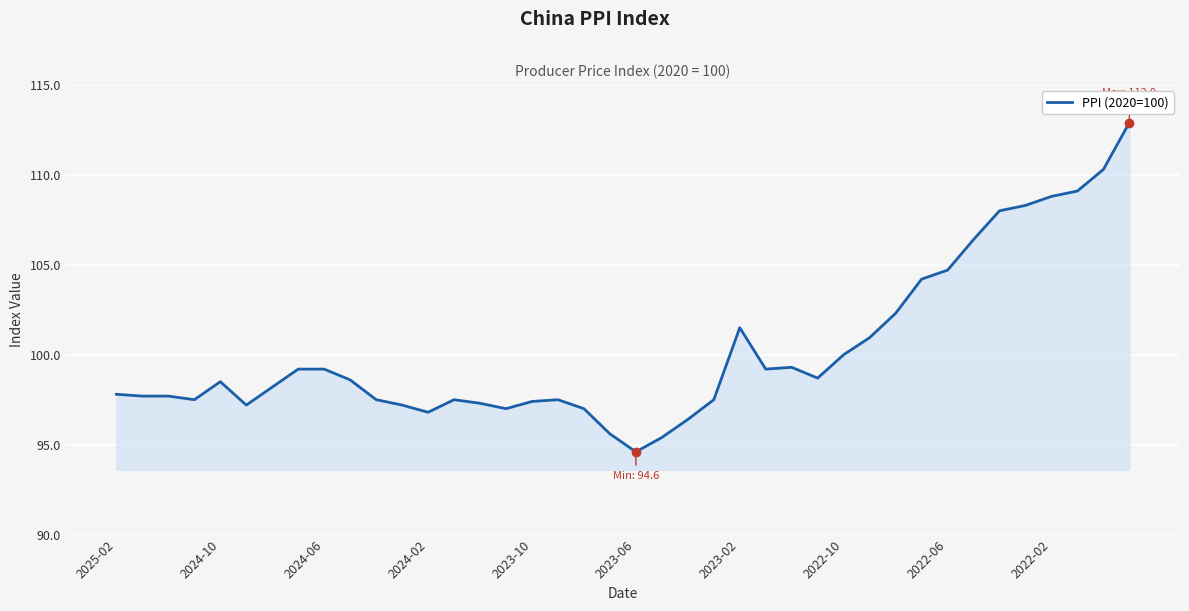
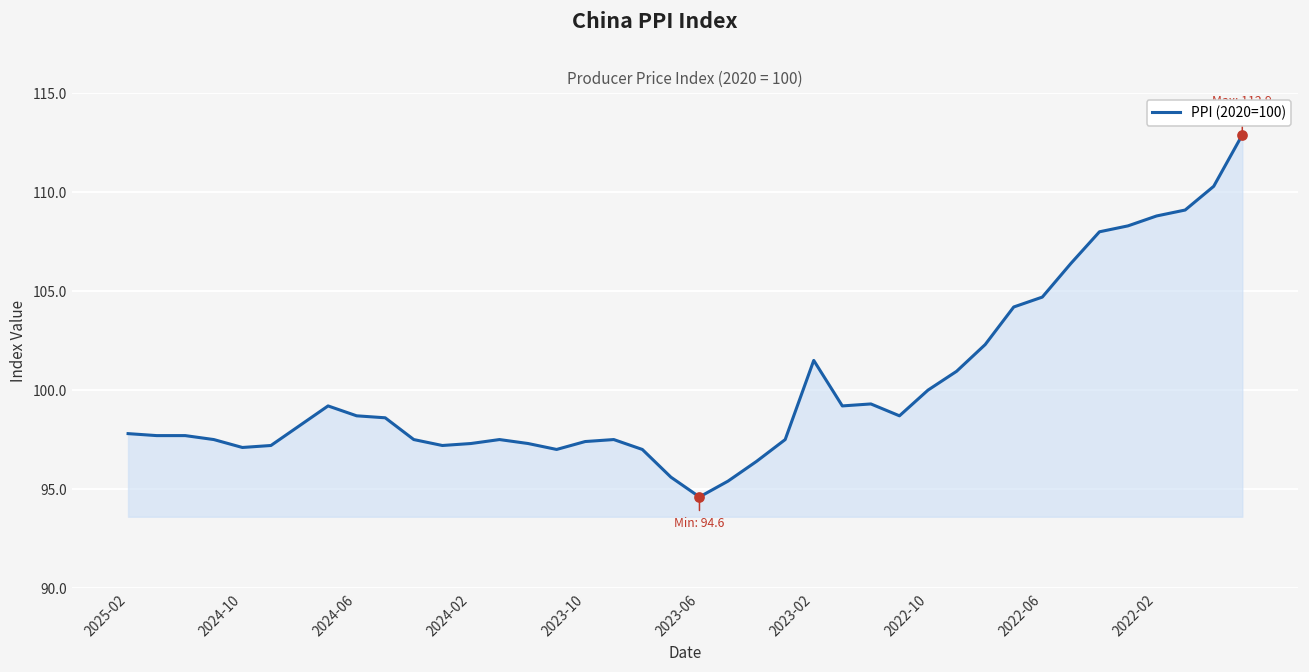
PPI (2020=100), 2024-10: 98.5 -> 97.1
PPI (2020=100), 2024-06: 99.2 -> 98.7
PPI (2020=100), 2024-02: 96.8 -> 97.3
